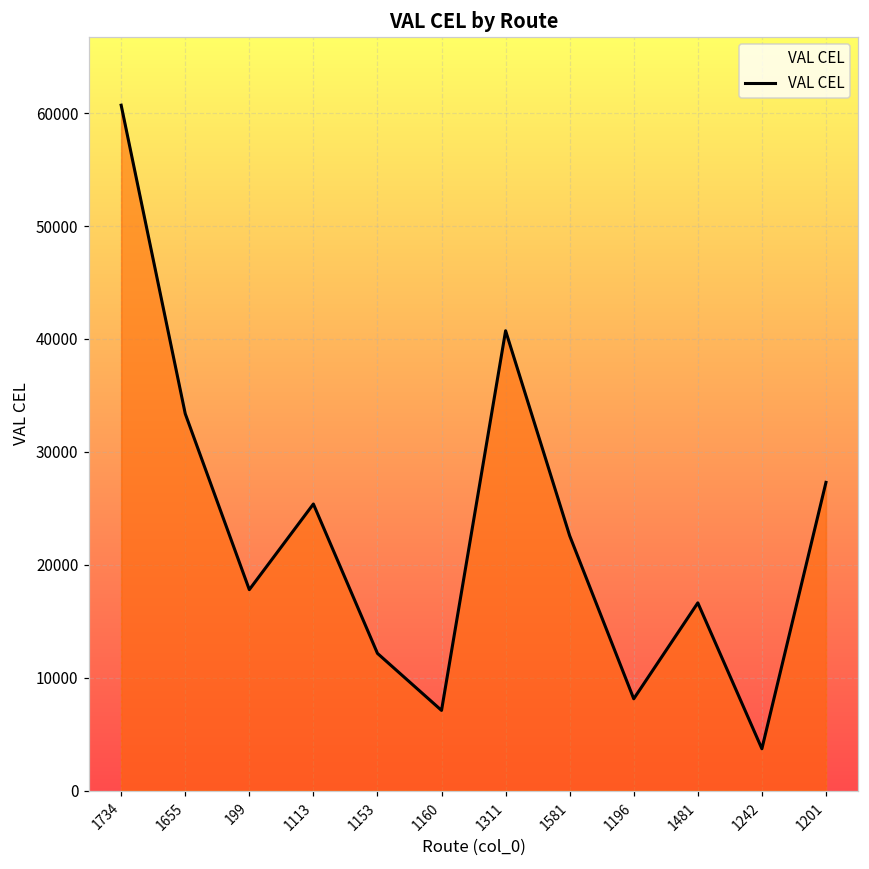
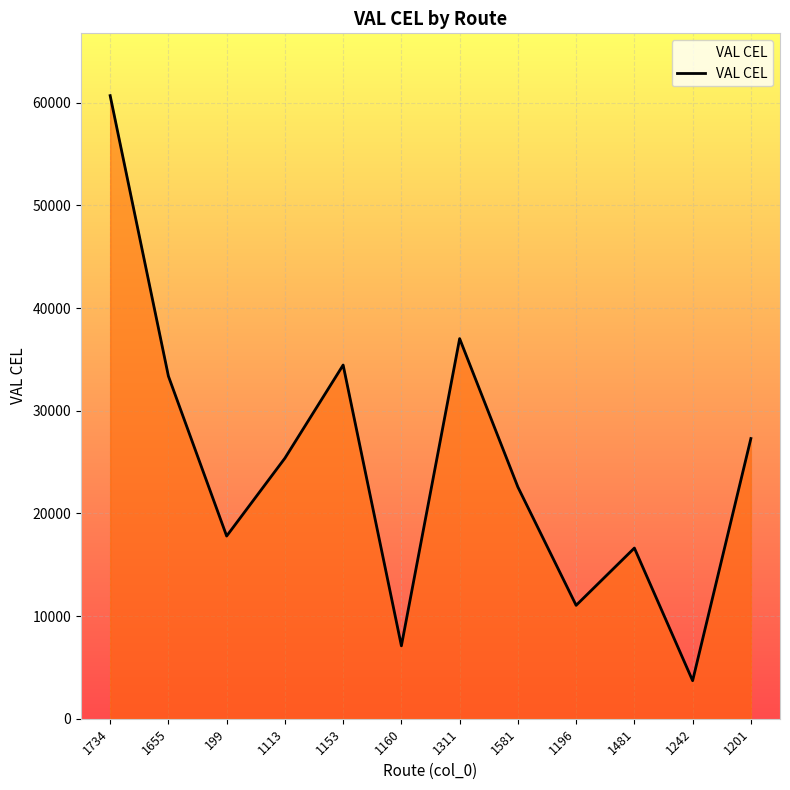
1153: 12200 -> 34500
1311: 40700 -> 37000
1196: 8100 -> 11000
